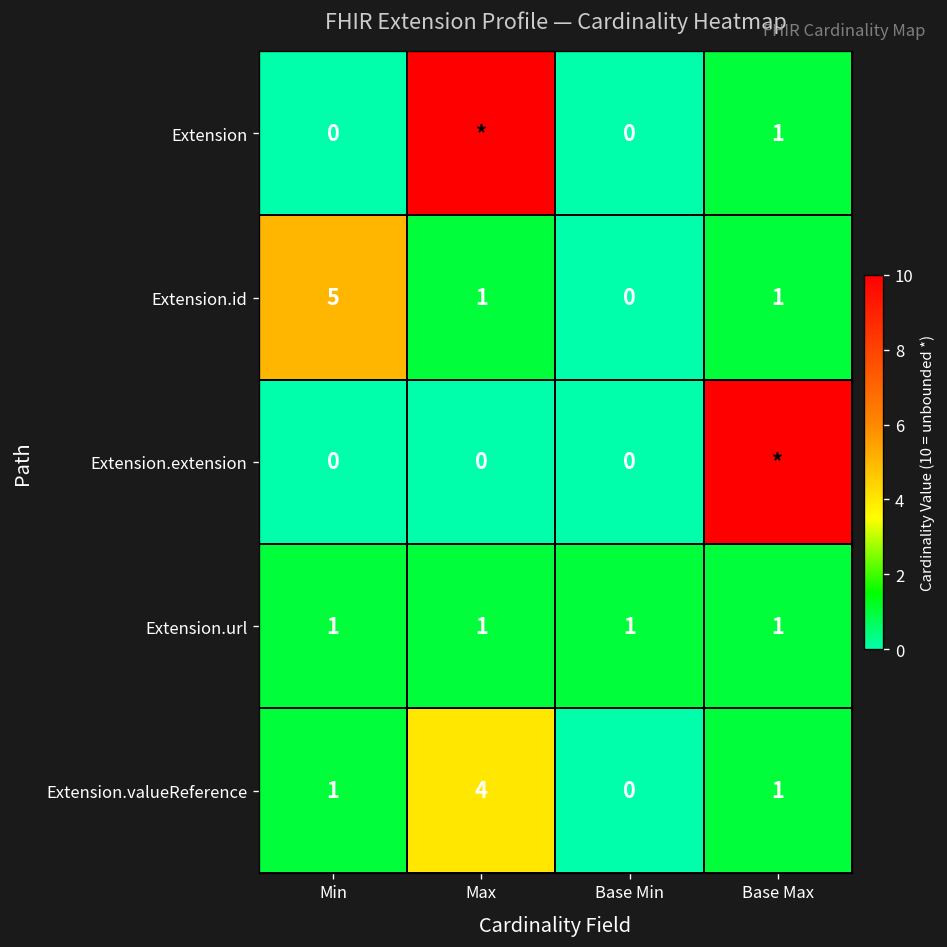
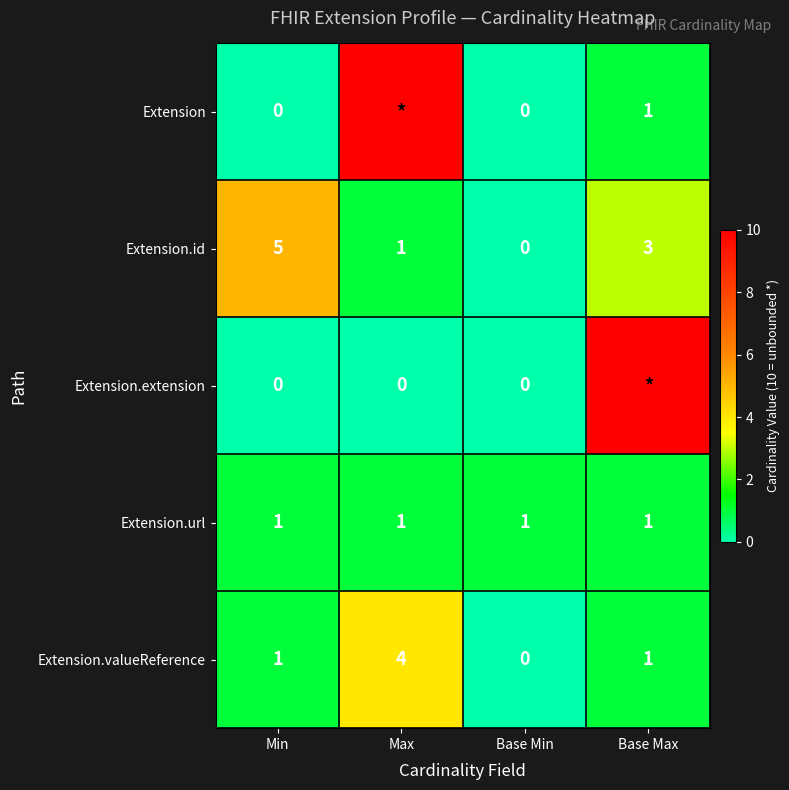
Extension.id, Base Max: 1 -> 3
